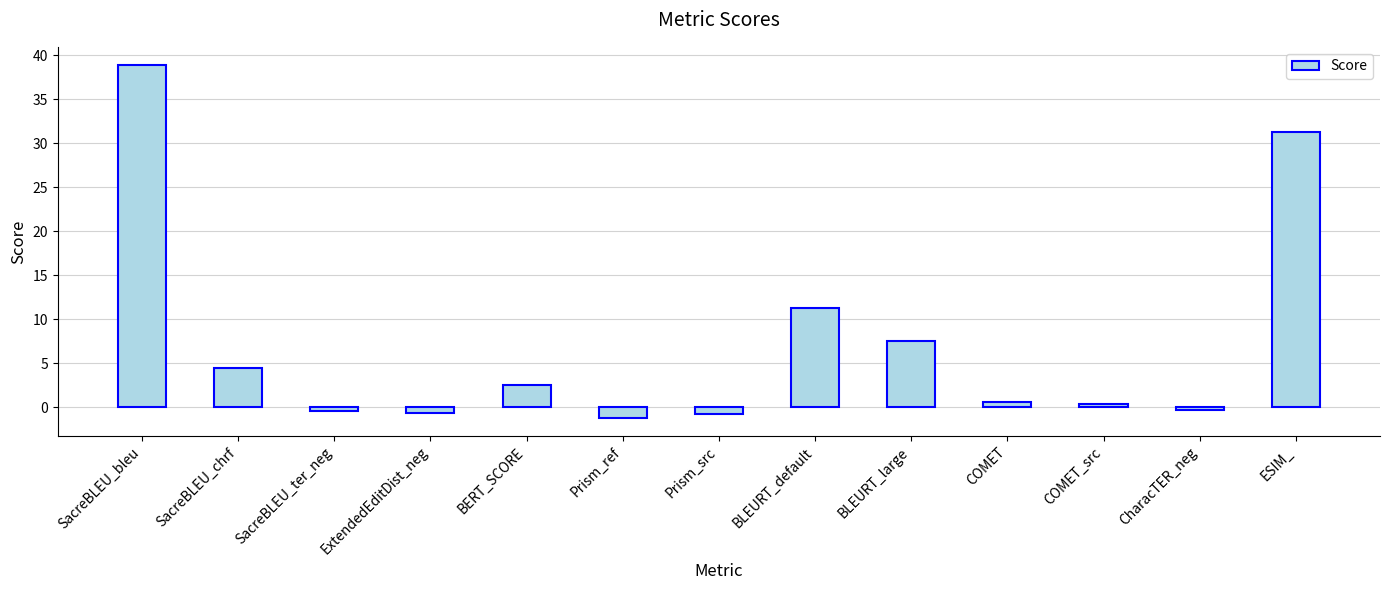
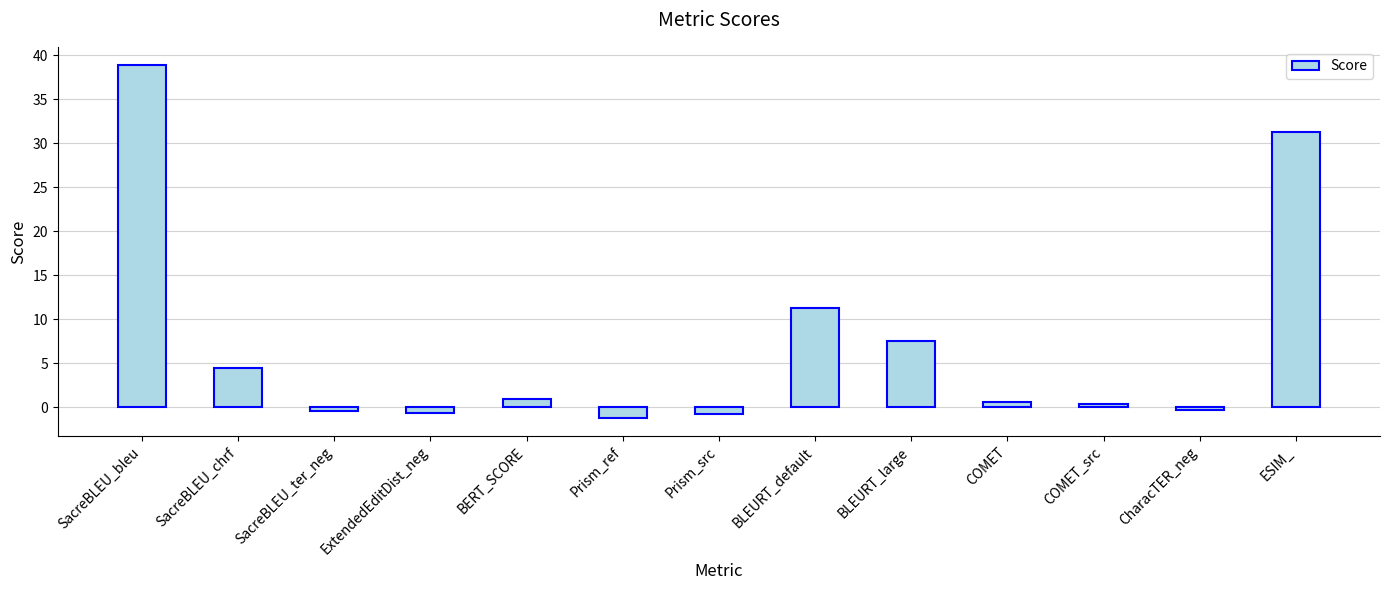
BERT_SCORE: 3 -> 1
